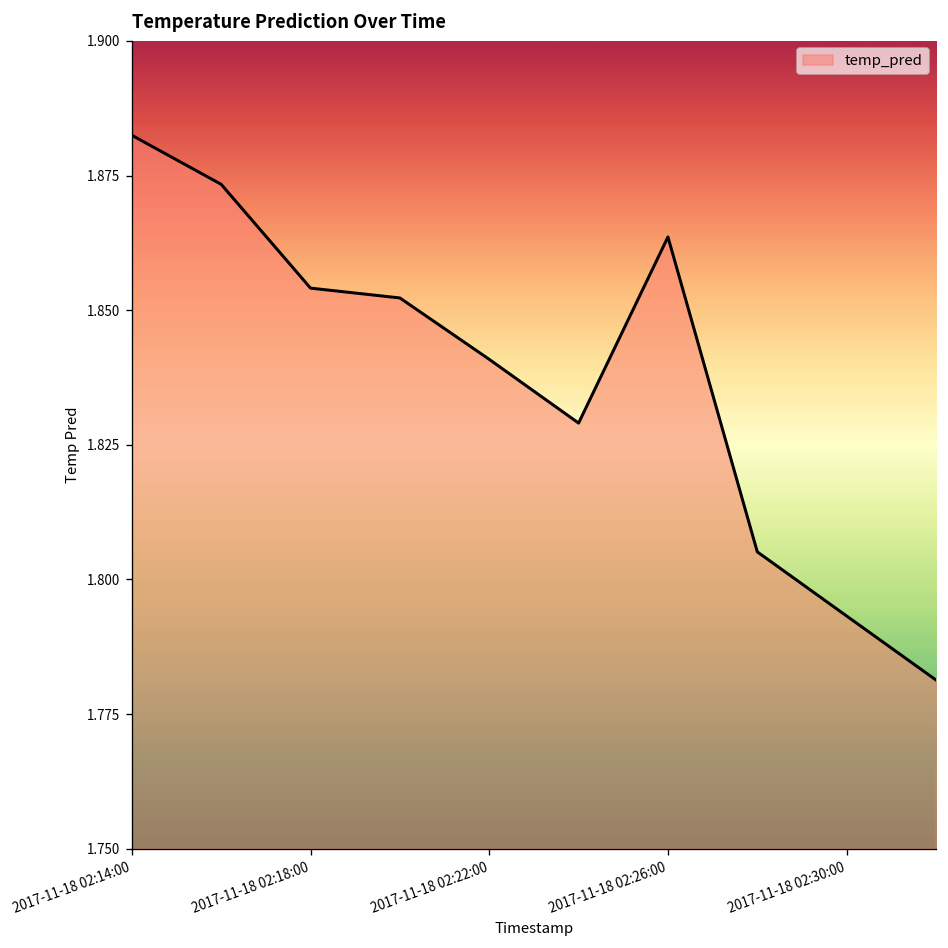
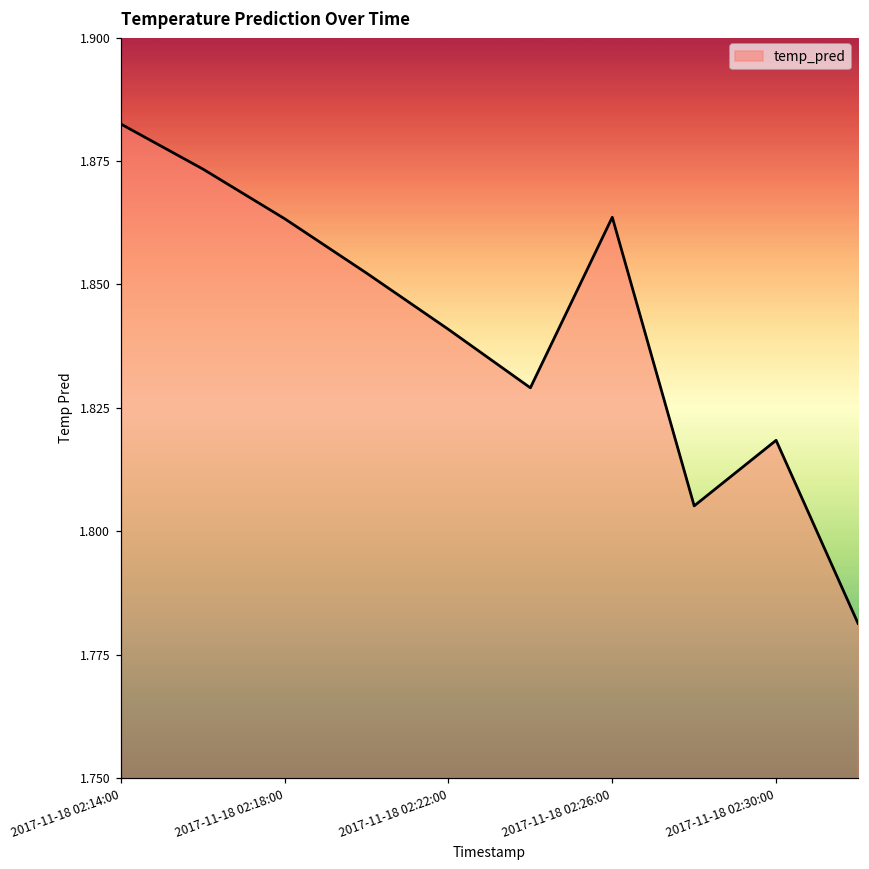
2017-11-18 02:18:00: 1.854 -> 1.863
2017-11-18 02:30:00: 1.793 -> 1.818
